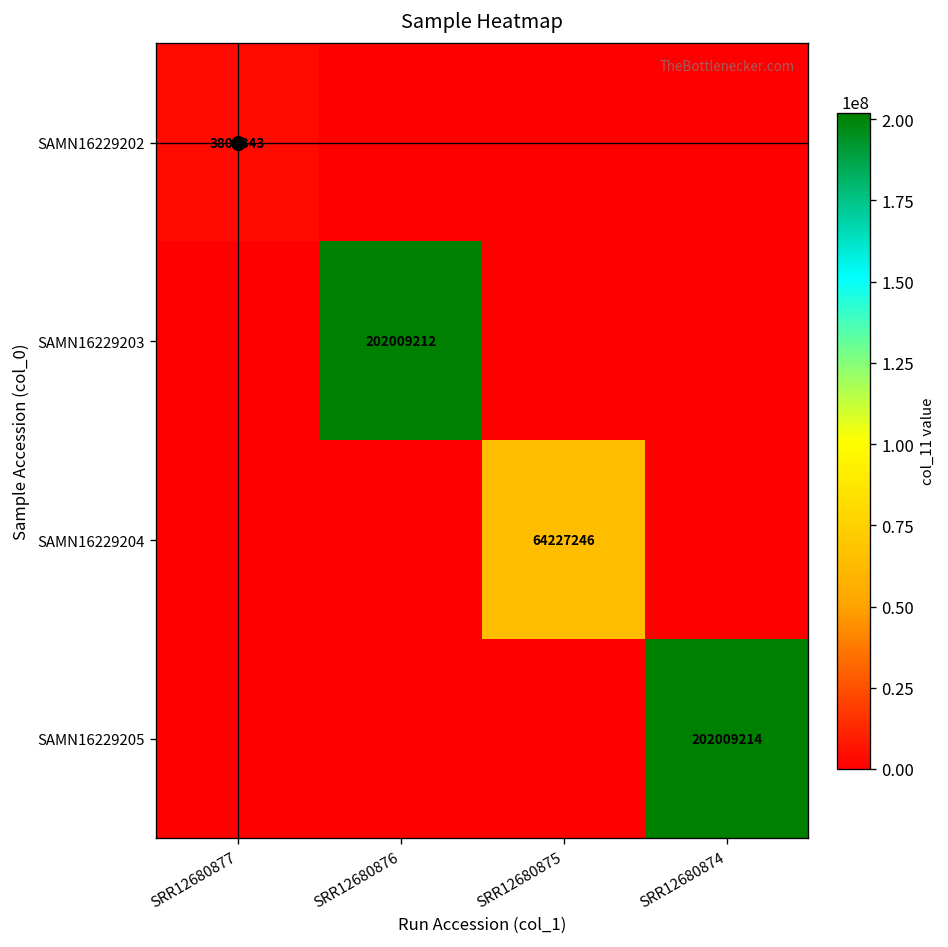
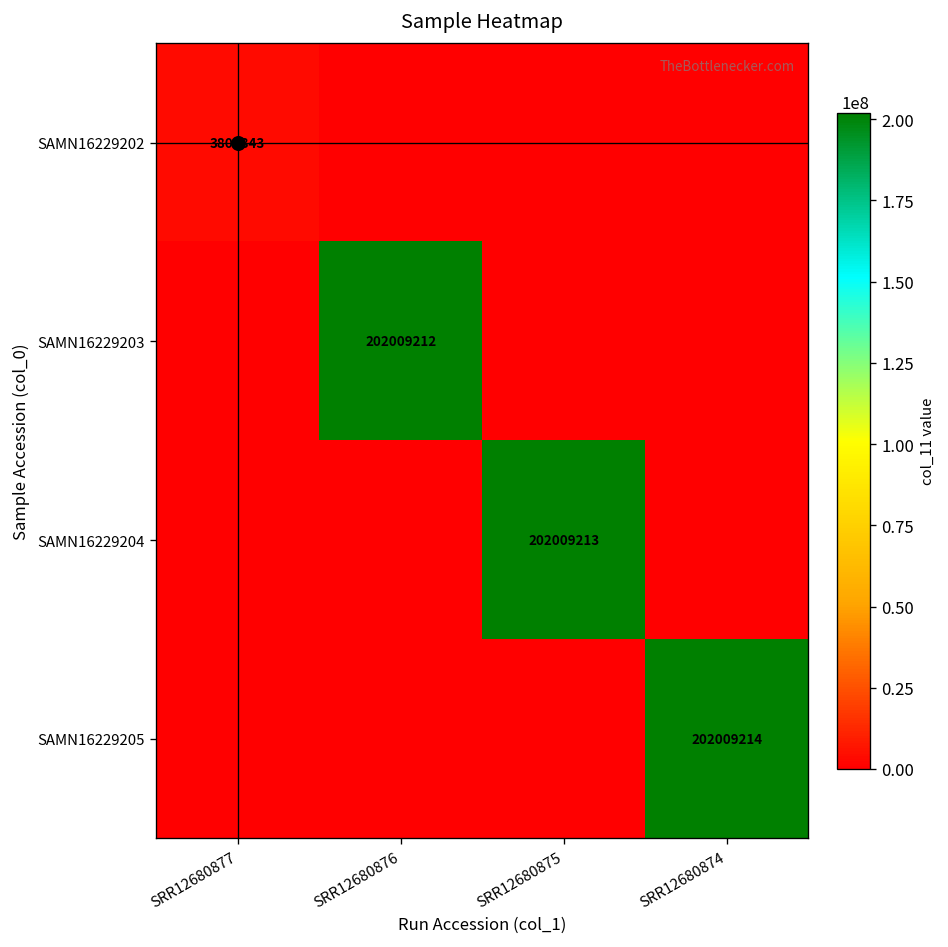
SAMN16229204, SRR12680875: 64227246 -> 202009213
